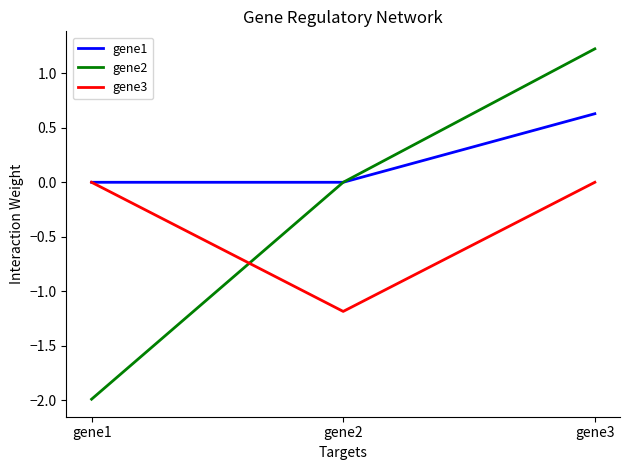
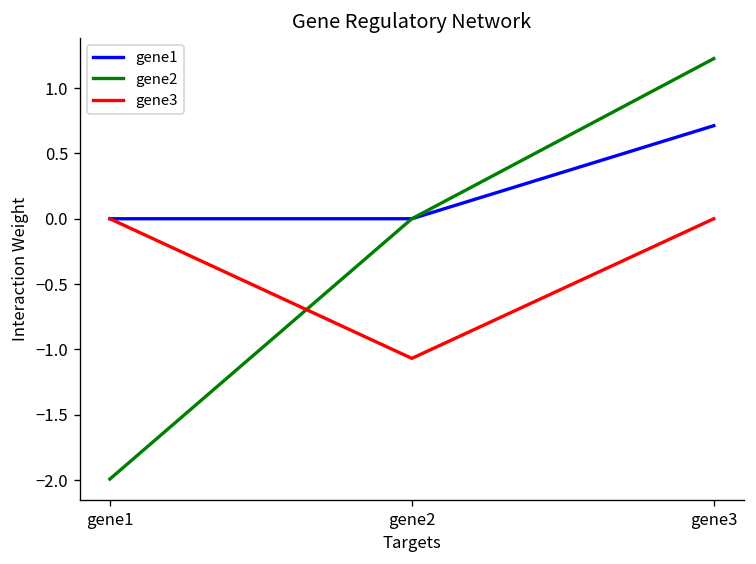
gene3, gene2: -1.19 -> -1.07
gene1, gene3: 0.63 -> 0.71
